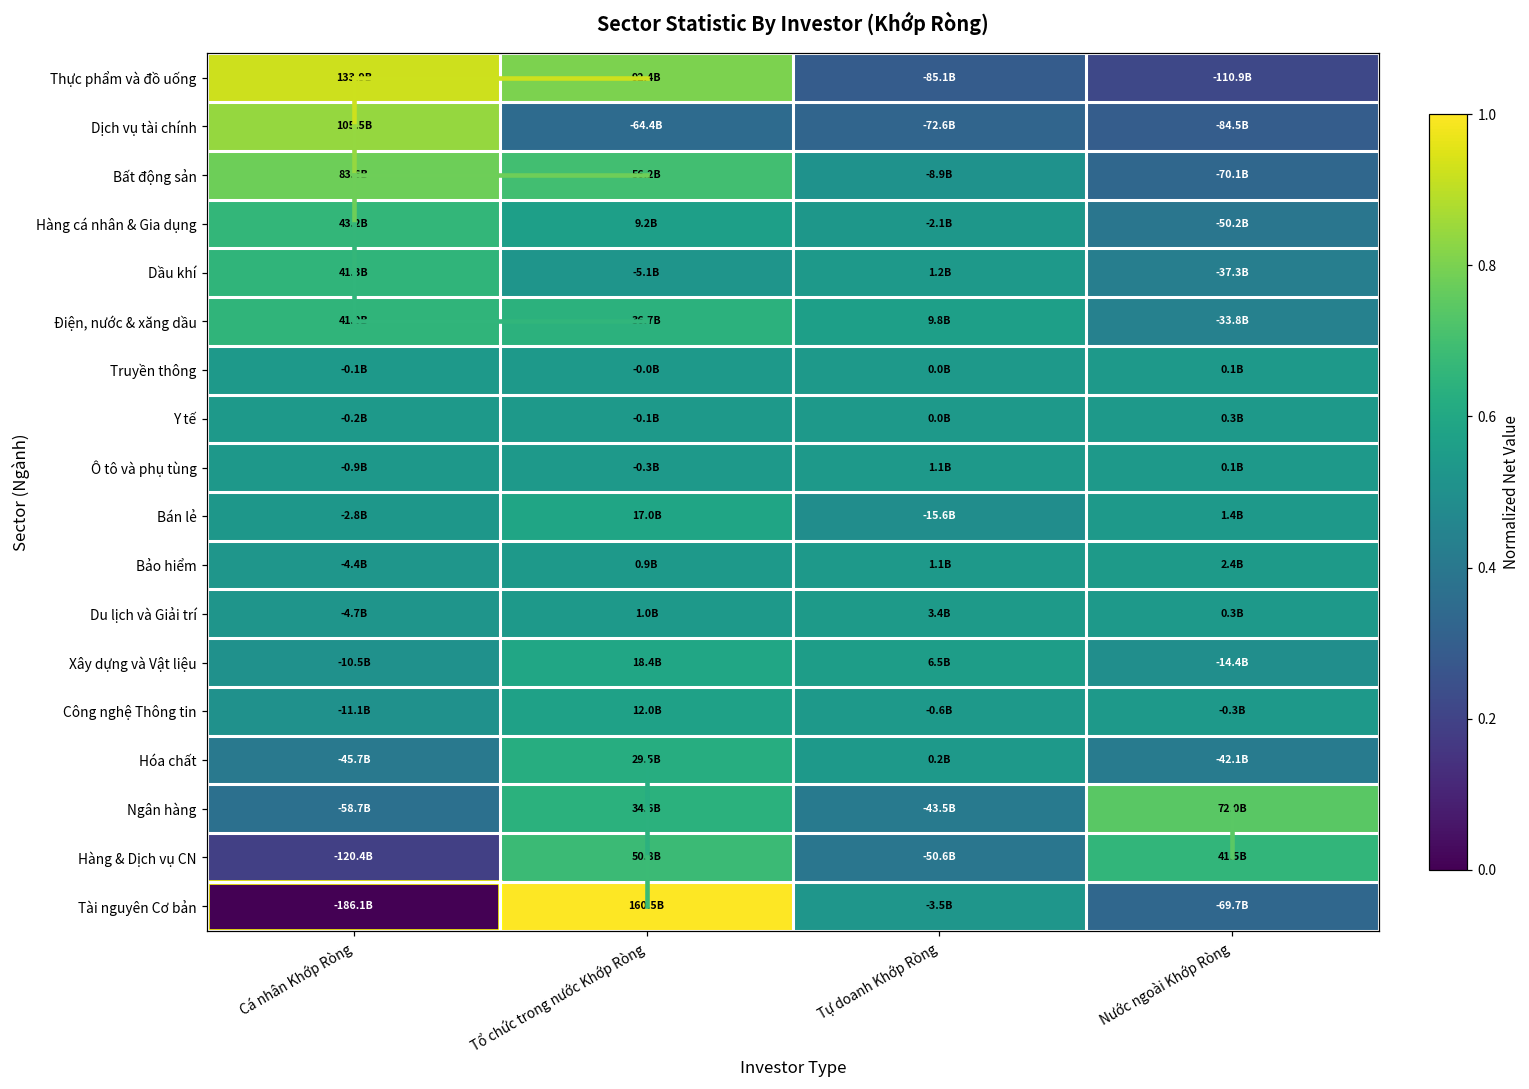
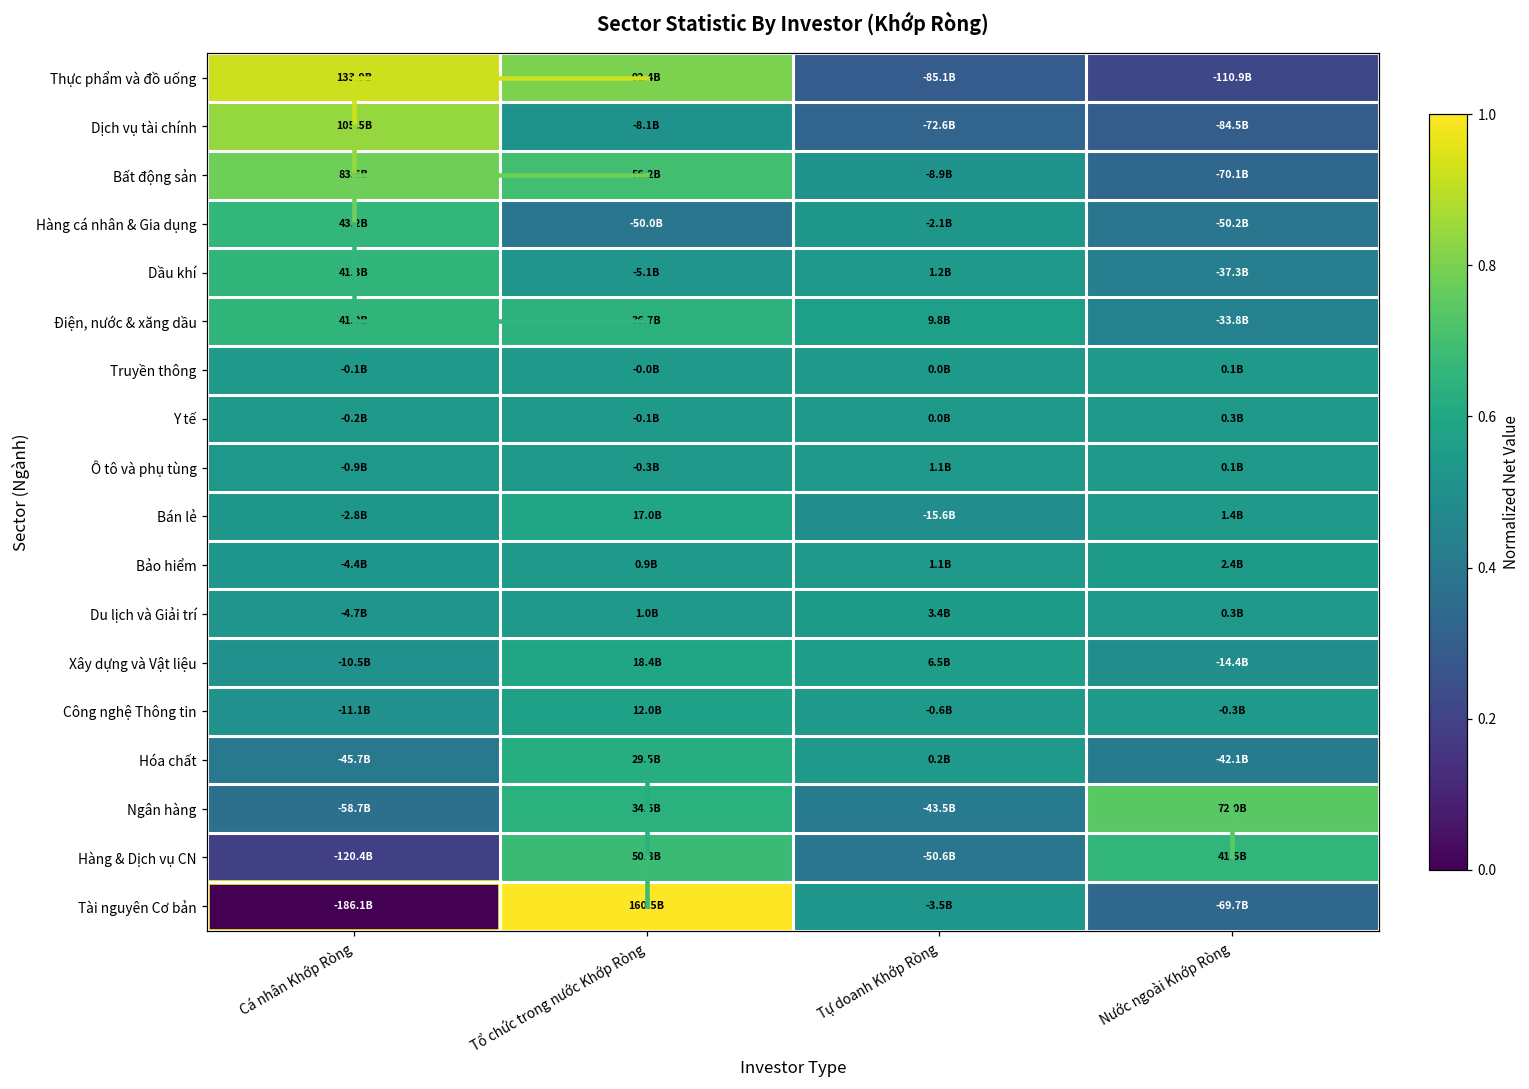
Dịch vụ tài chính, Tổ chức trong nước Khớp Ròng: -64.4B -> -8.1B
Hàng cá nhân & Gia dụng, Tổ chức trong nước Khớp Ròng: 9.2B -> -50.0B
